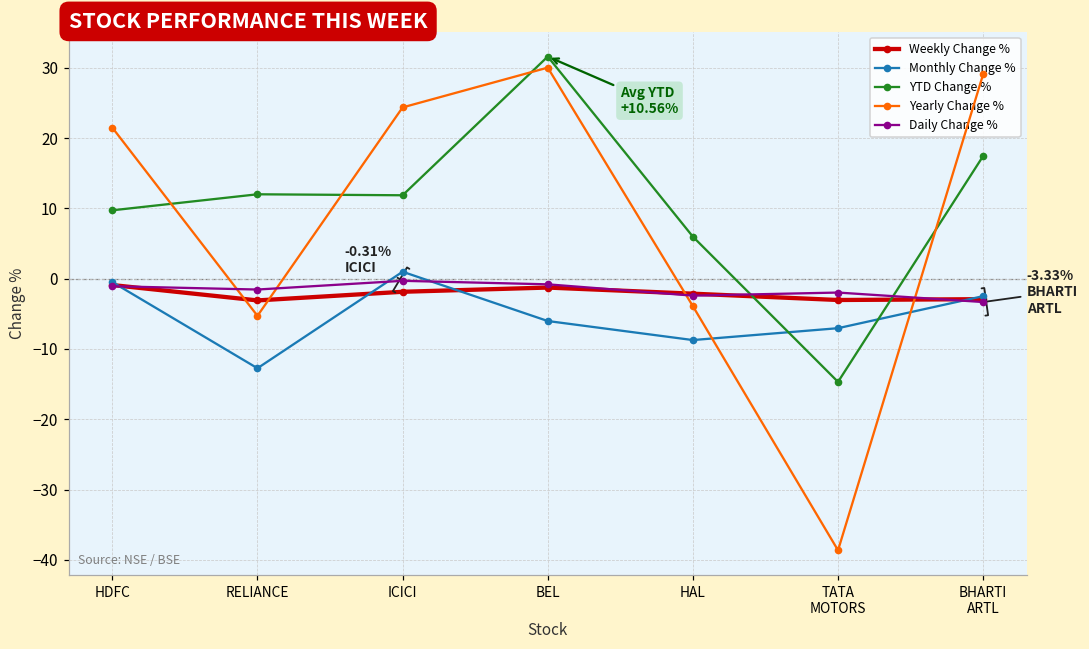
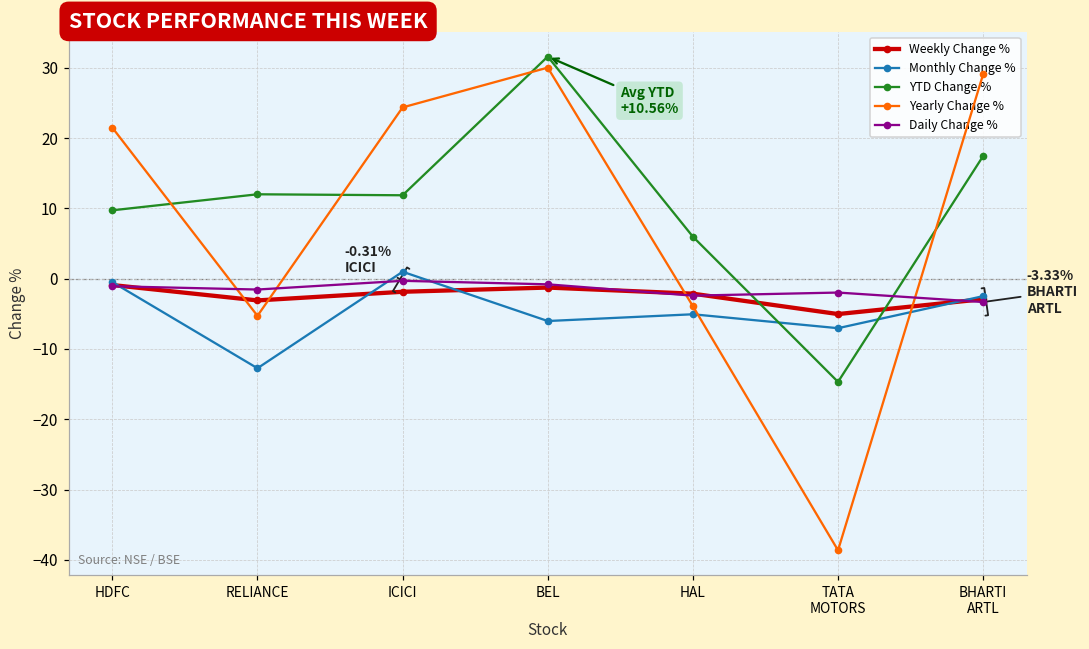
Monthly Change %, HAL: -9 -> -5
Weekly Change %, TATA MOTORS: -3 -> -5
